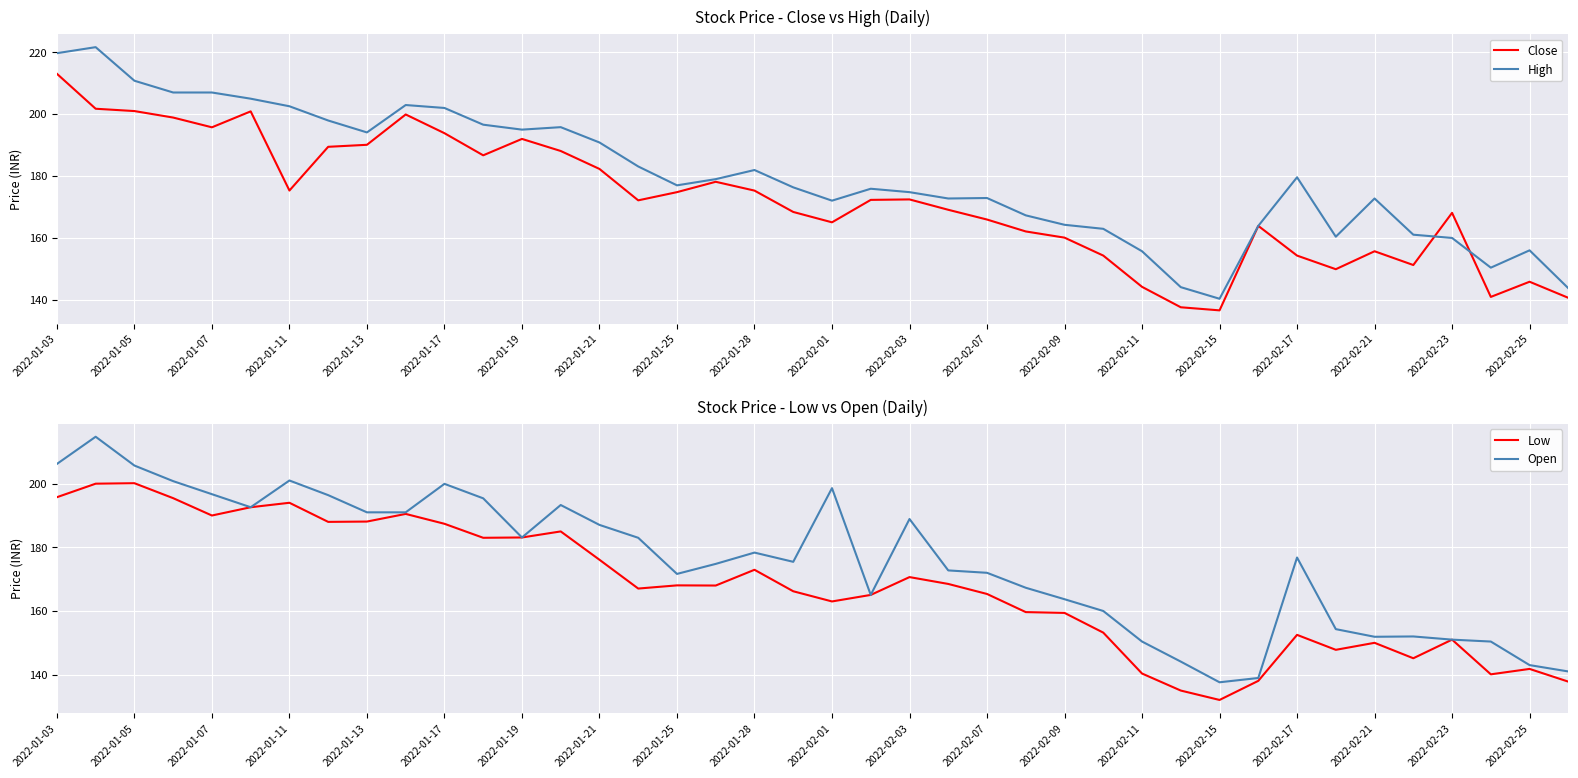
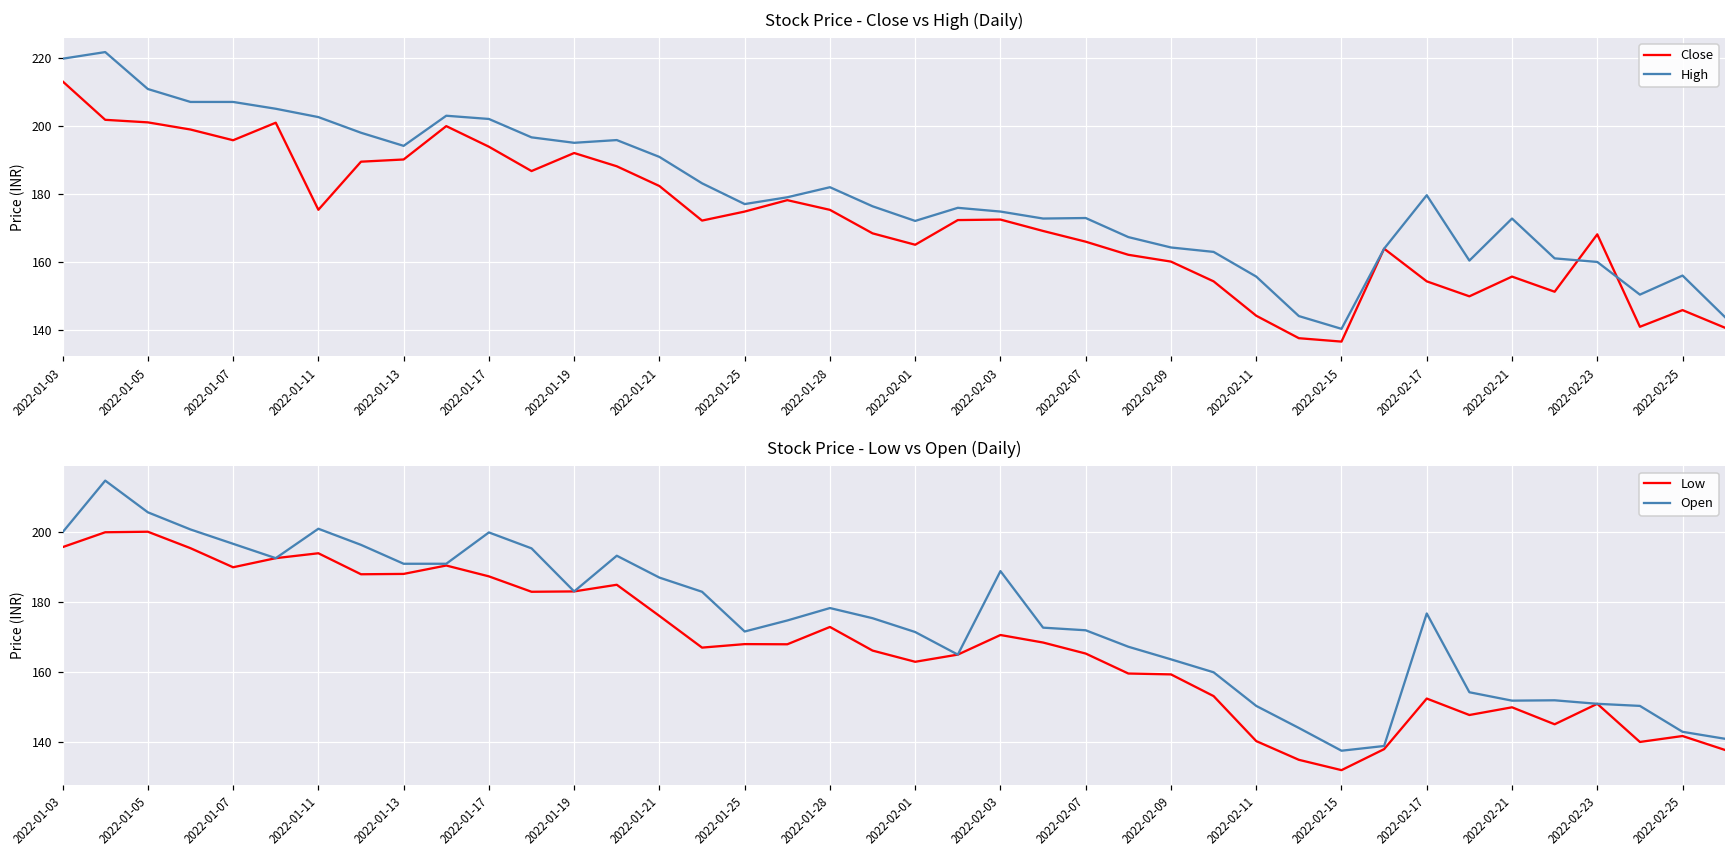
Stock Price - Low vs Open (Daily), Open, 2022-01-03: 206 -> 200
Stock Price - Low vs Open (Daily), Open, 2022-02-01: 199 -> 172
